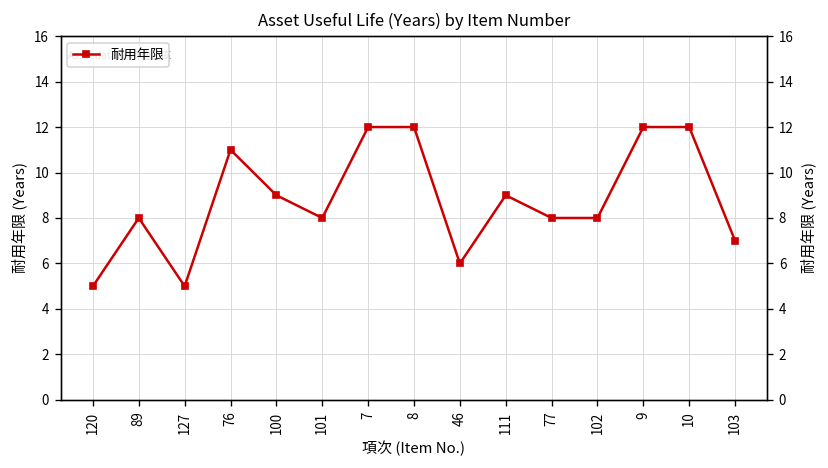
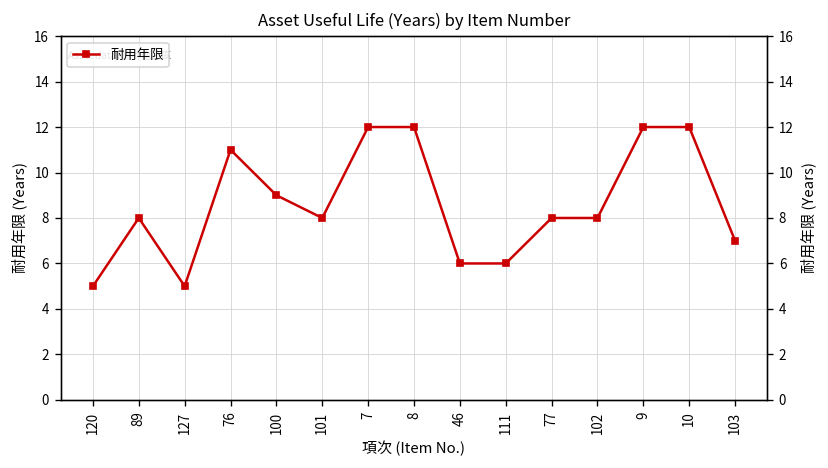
111: 9 -> 6
